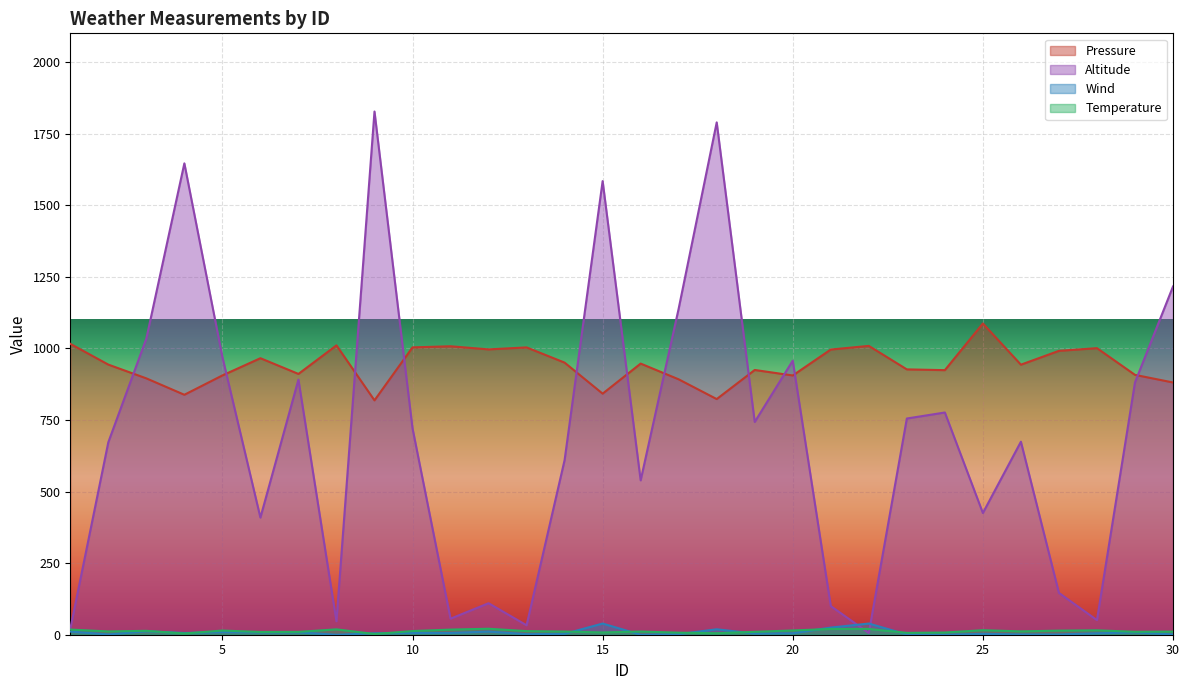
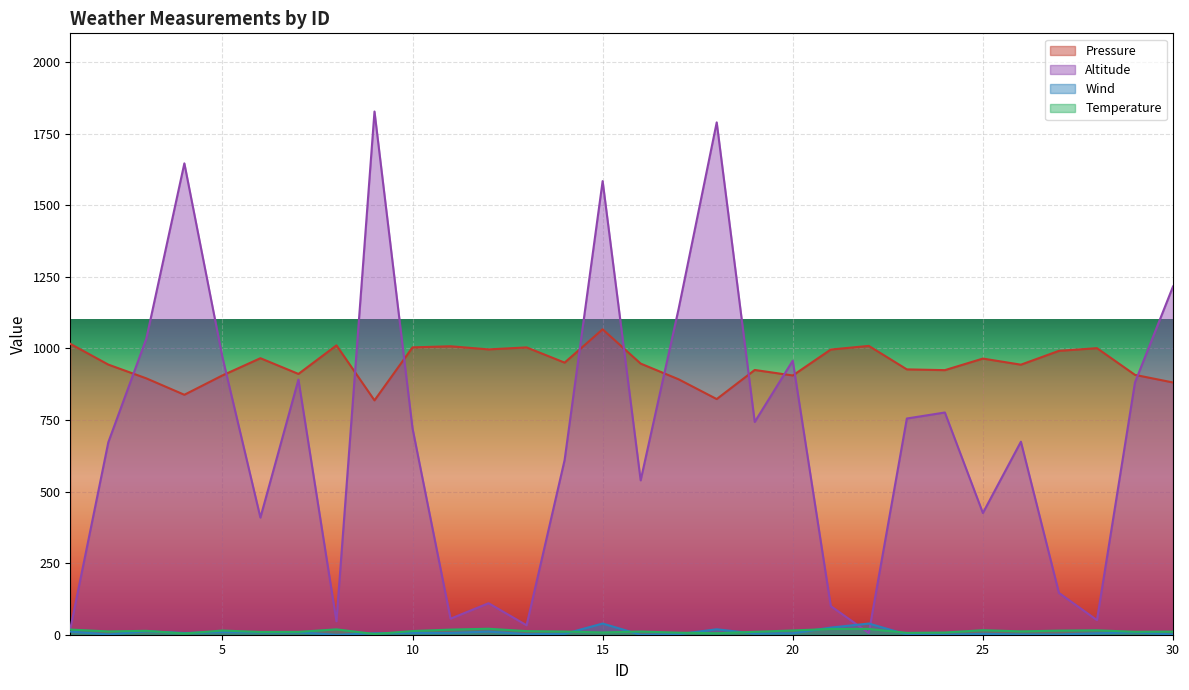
Pressure, 15: 840 -> 1070
Pressure, 25: 1090 -> 960
